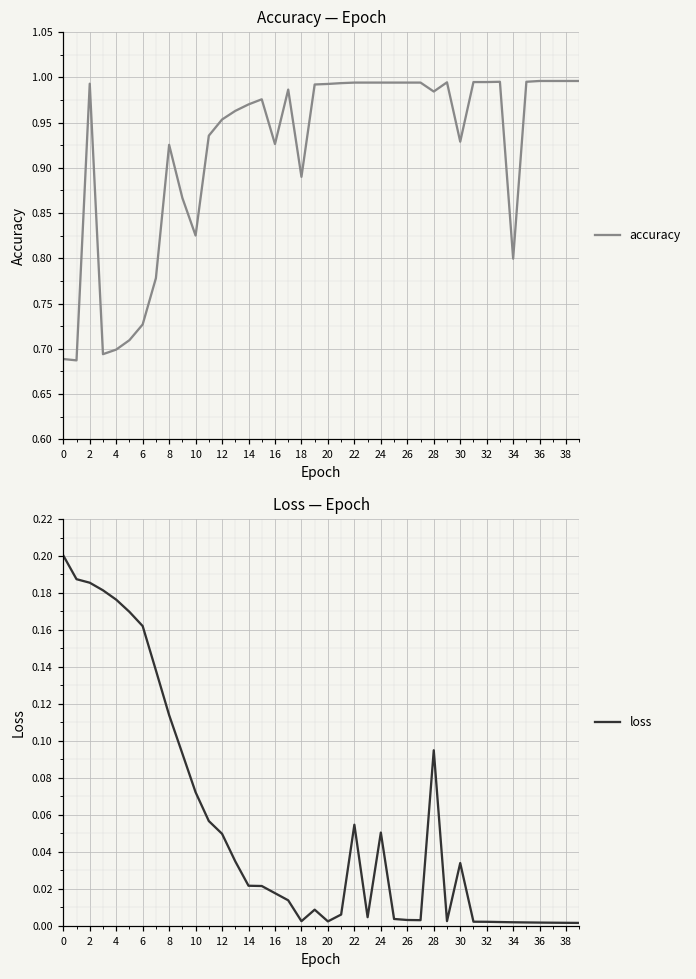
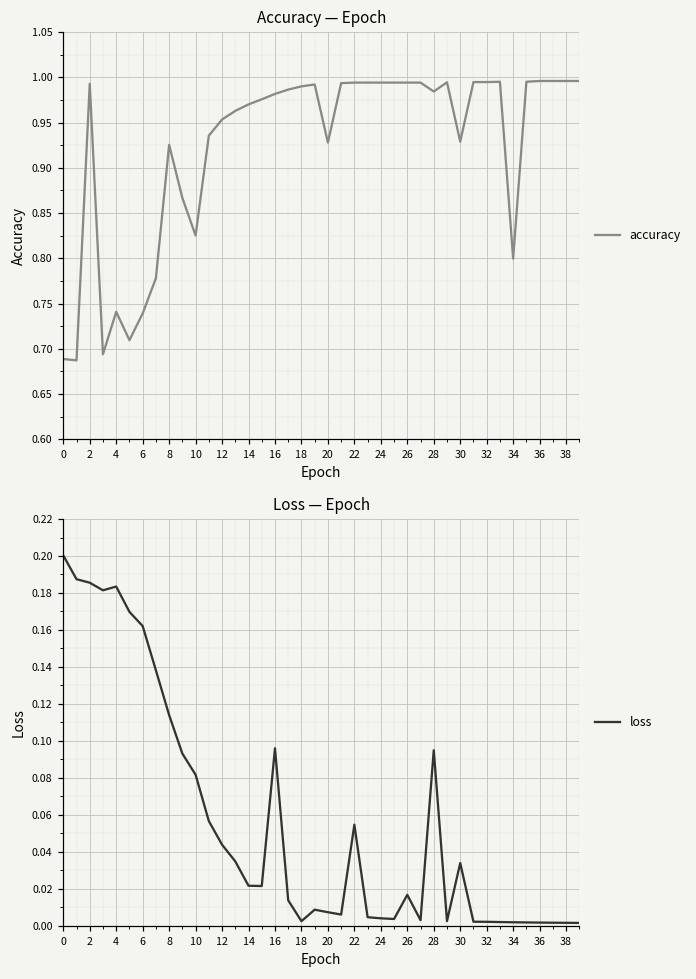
Accuracy — Epoch, 4: 0.70 -> 0.74
Accuracy — Epoch, 6: 0.73 -> 0.74
Accuracy — Epoch, 16: 0.93 -> 0.98
Accuracy — Epoch, 18: 0.89 -> 0.99
Accuracy — Epoch, 20: 0.99 -> 0.93
Loss — Epoch, 4: 0.176 -> 0.183
Loss — Epoch, 10: 0.072 -> 0.082
Loss — Epoch, 12: 0.050 -> 0.044
Loss — Epoch, 16: 0.018 -> 0.096
Loss — Epoch, 20: 0.002 -> 0.007
Loss — Epoch, 24: 0.050 -> 0.004
Loss — Epoch, 26: 0.003 -> 0.017
